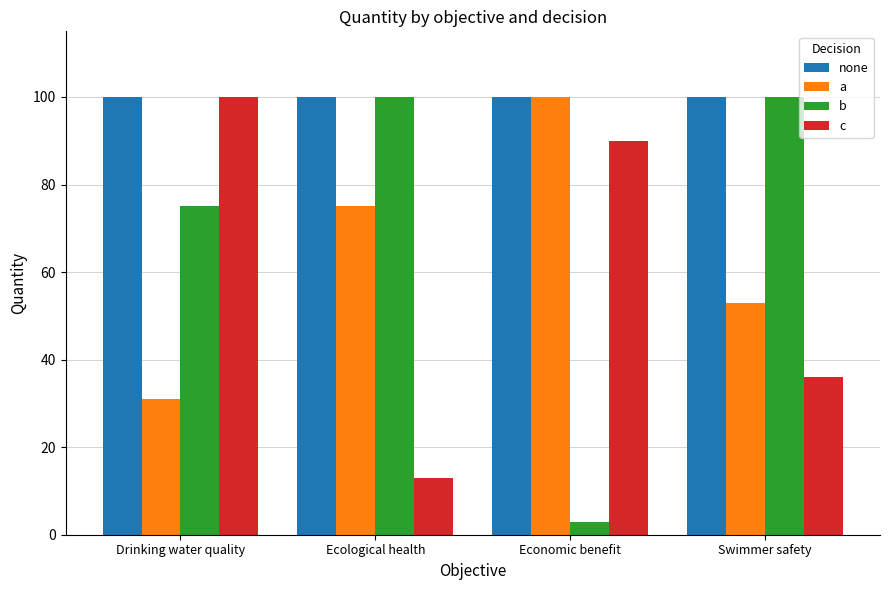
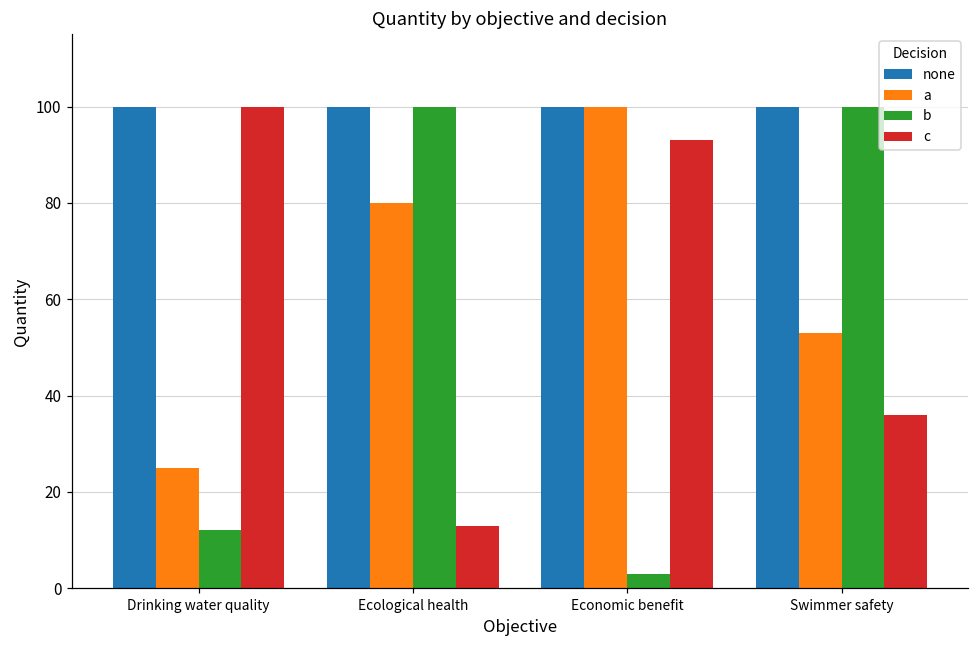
a, Drinking water quality: 31 -> 25
b, Drinking water quality: 75 -> 12
a, Ecological health: 75 -> 80
c, Economic benefit: 90 -> 93
